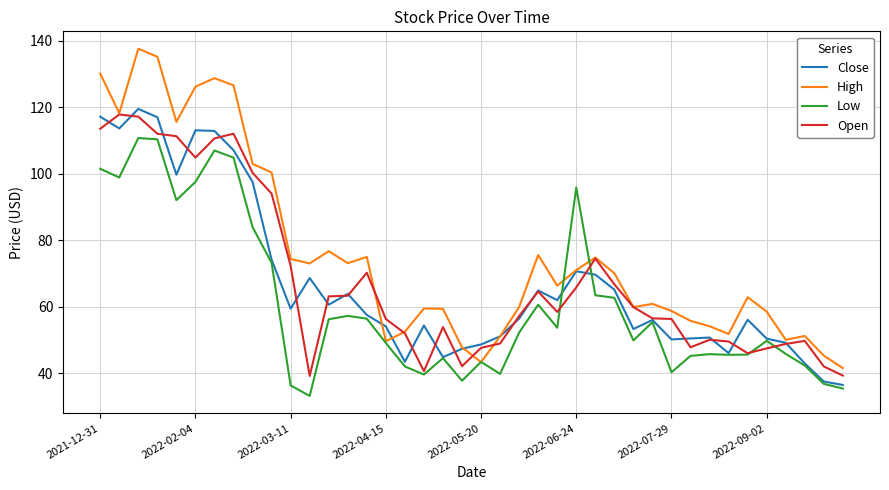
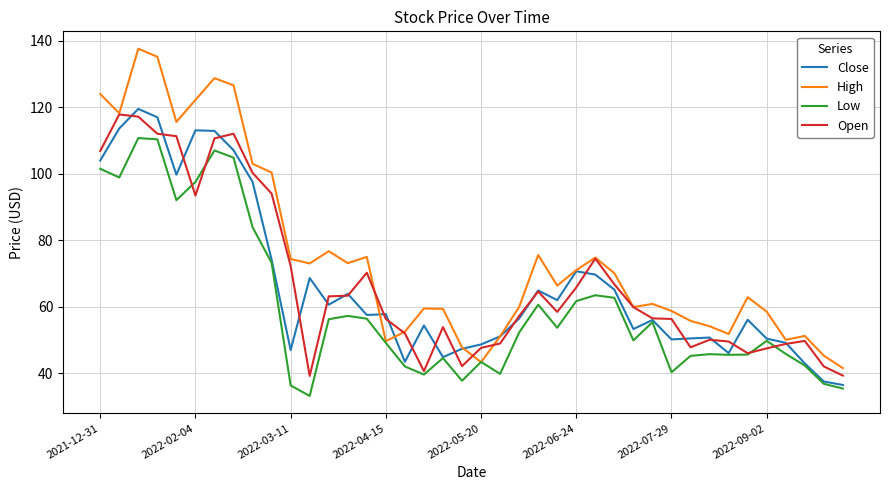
Close, 2021-12-31: 117 -> 104
High, 2021-12-31: 130 -> 124
Open, 2021-12-31: 114 -> 107
High, 2022-02-04: 126 -> 122
Open, 2022-02-04: 105 -> 93
Close, 2022-03-11: 59 -> 47
Close, 2022-04-15: 54 -> 58
Low, 2022-06-24: 96 -> 62
